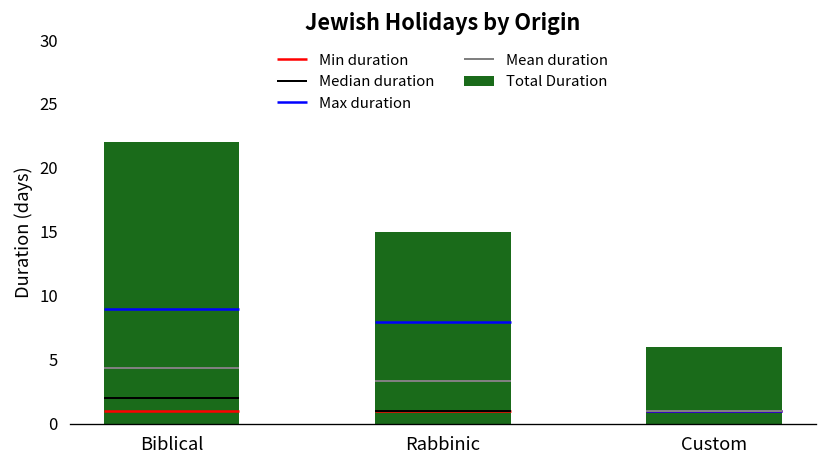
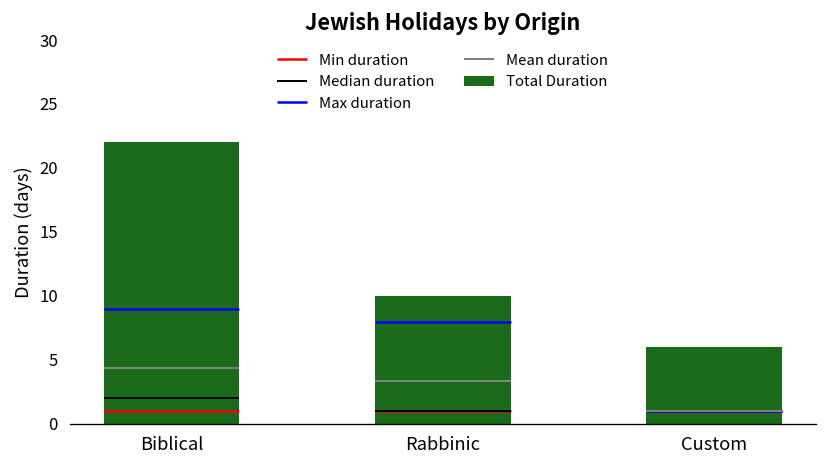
Rabbinic: 15 -> 10
